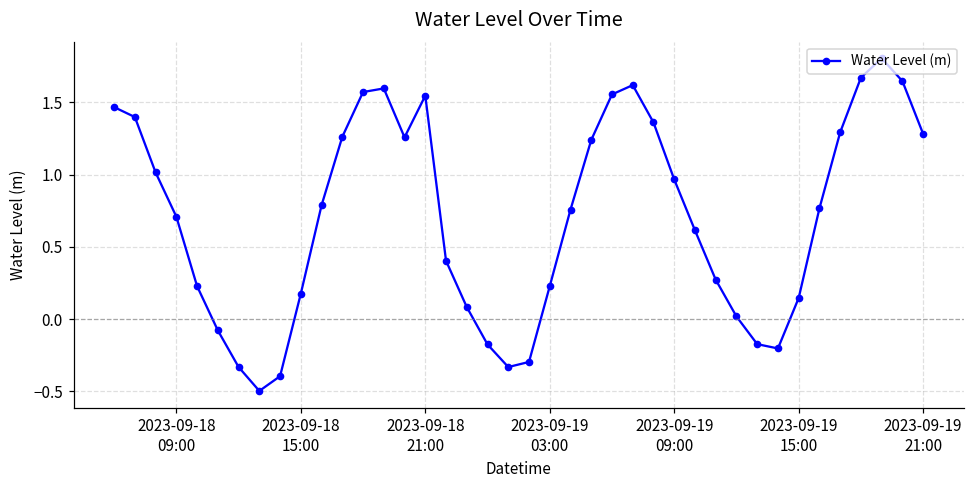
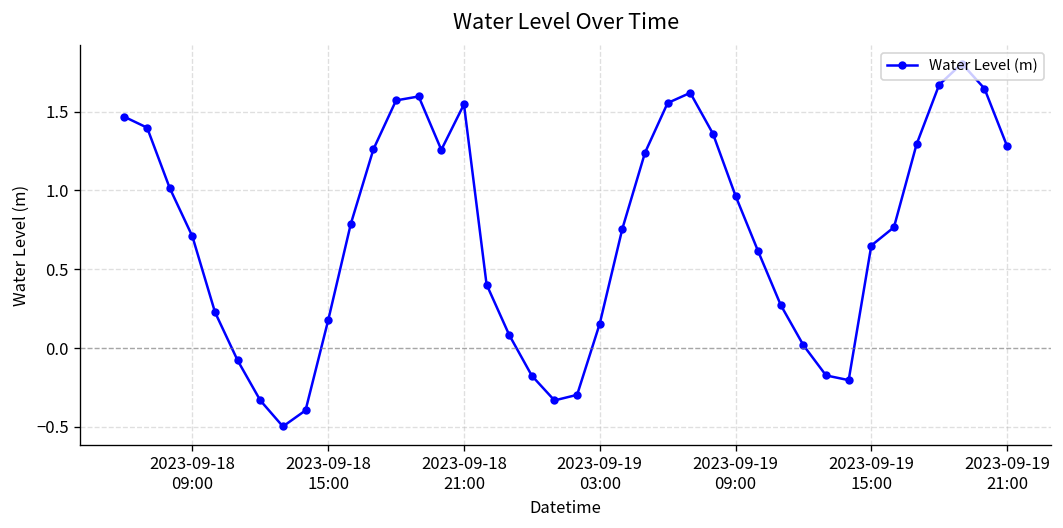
2023-09-19 03:00: 0.23 -> 0.15
2023-09-19 15:00: 0.15 -> 0.65
